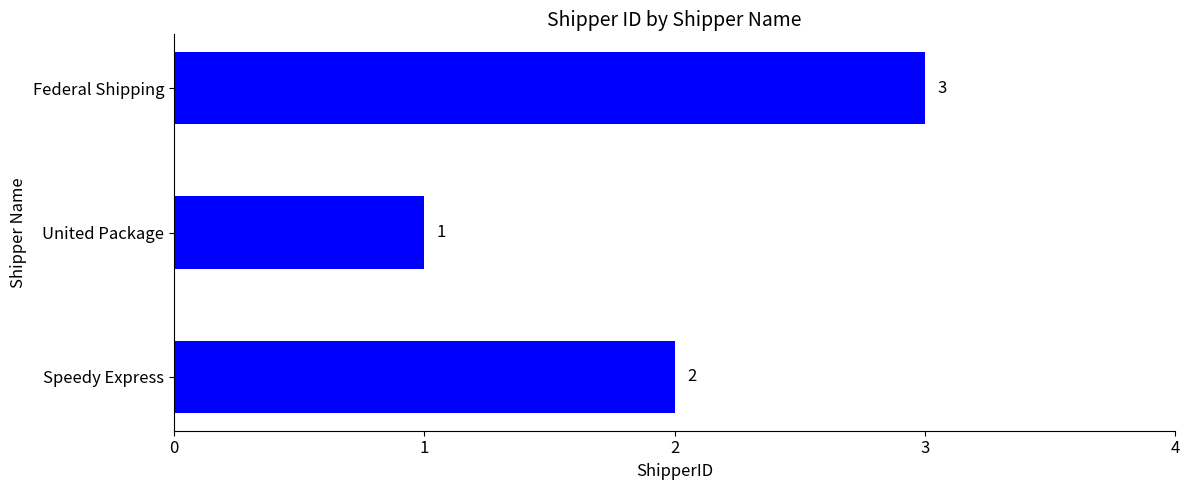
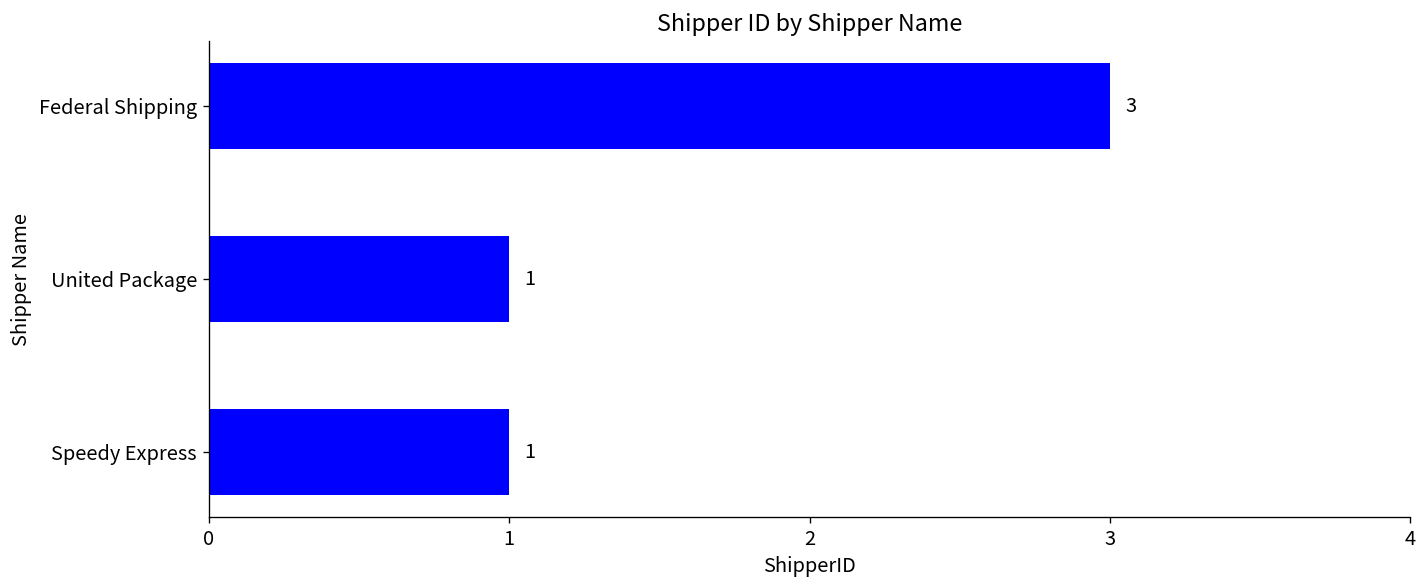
Speedy Express: 2 -> 1
